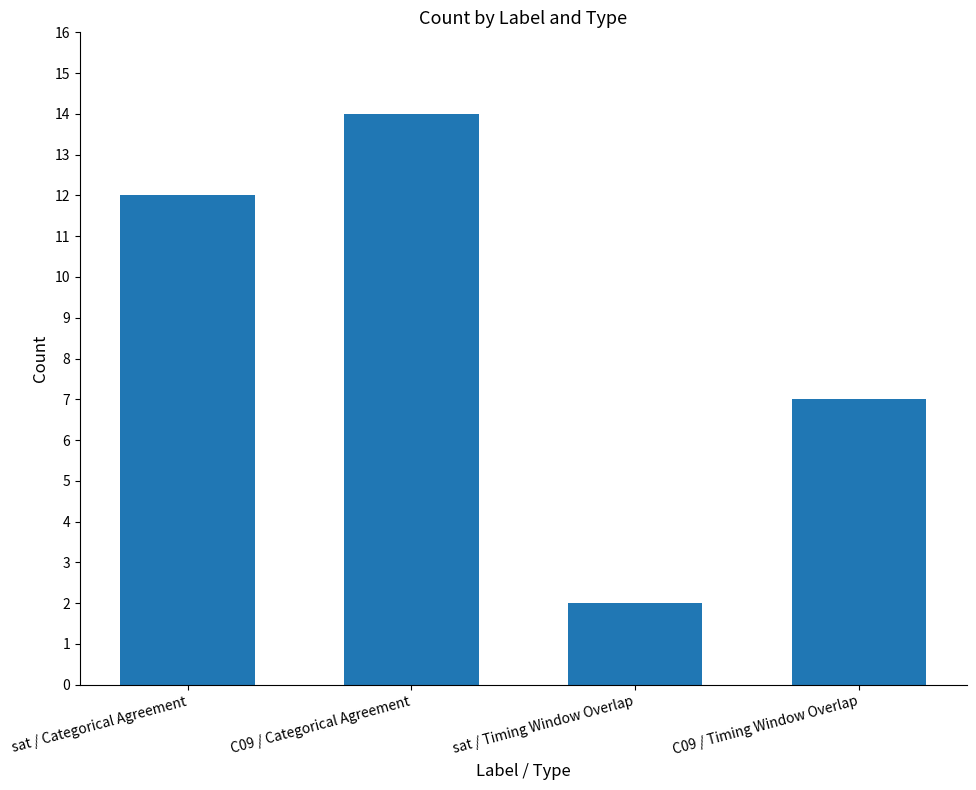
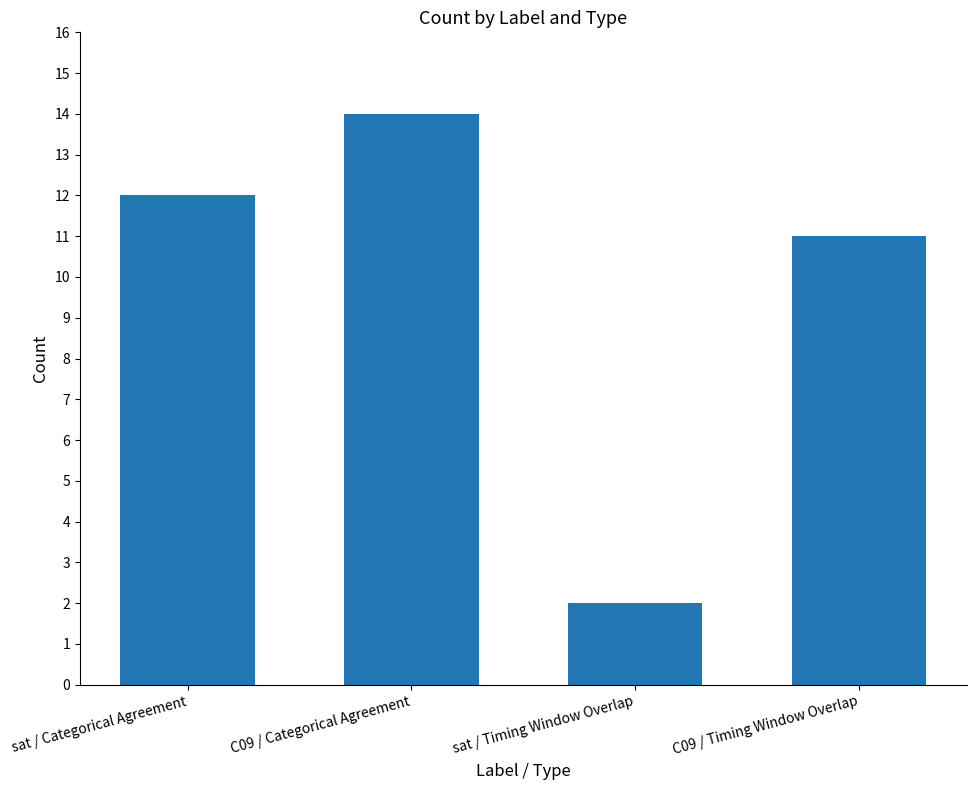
C09 / Timing Window Overlap: 7 -> 11
